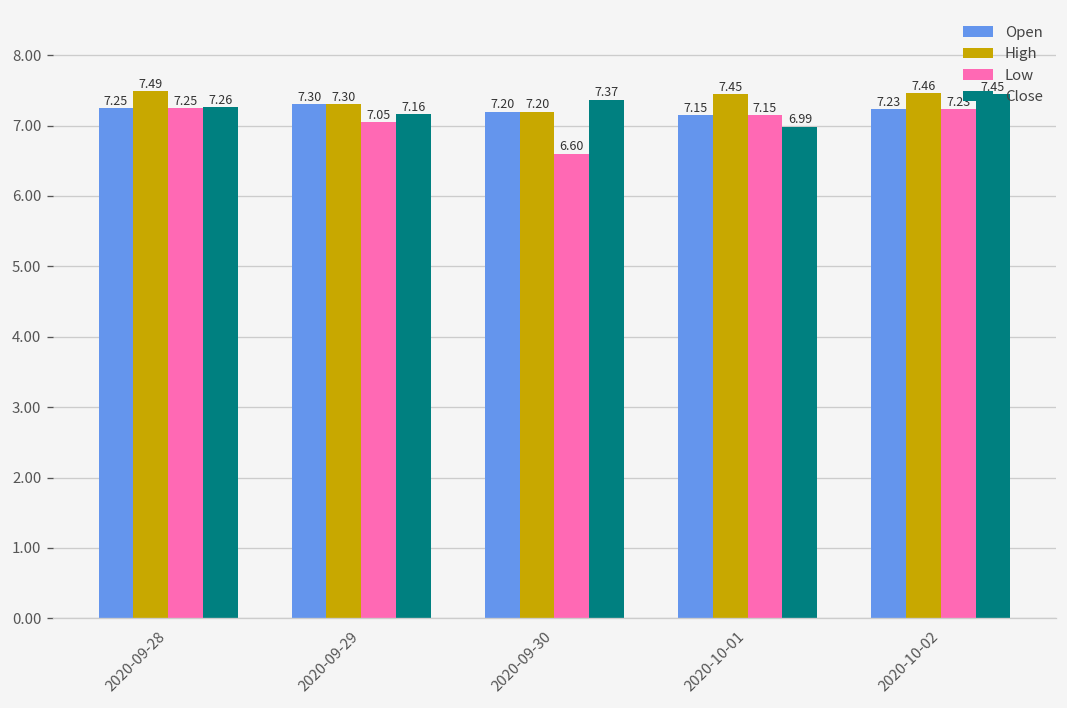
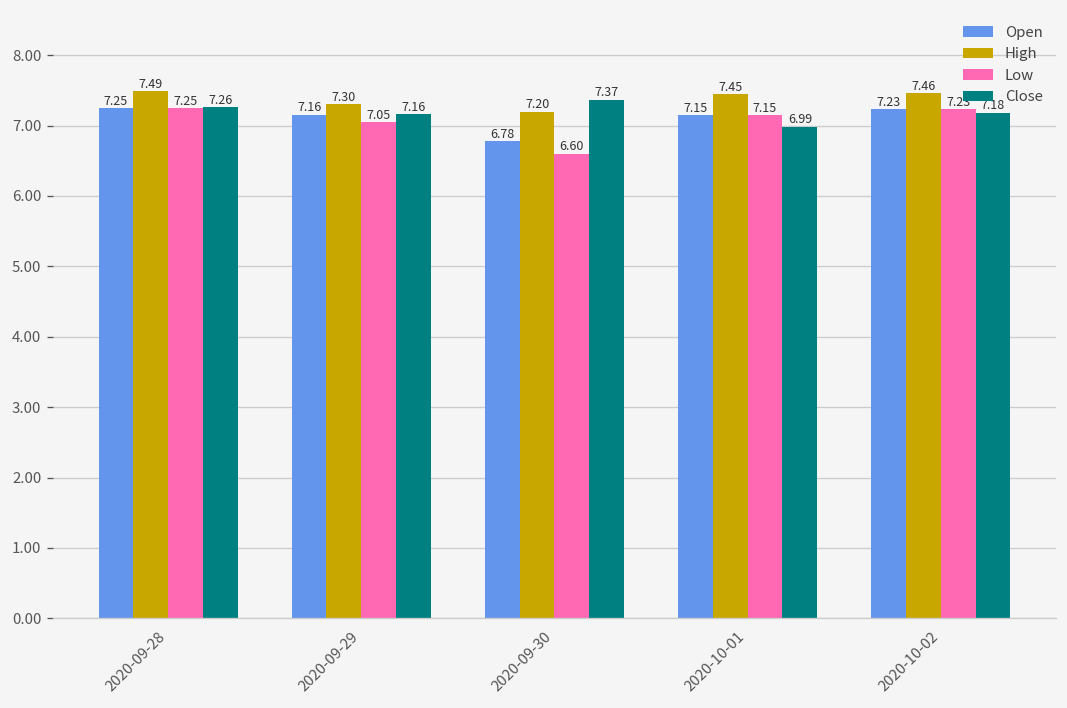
Open, 2020-09-29: 7.30 -> 7.16
Open, 2020-09-30: 7.20 -> 6.78
Close, 2020-10-02: 7.45 -> 7.18
